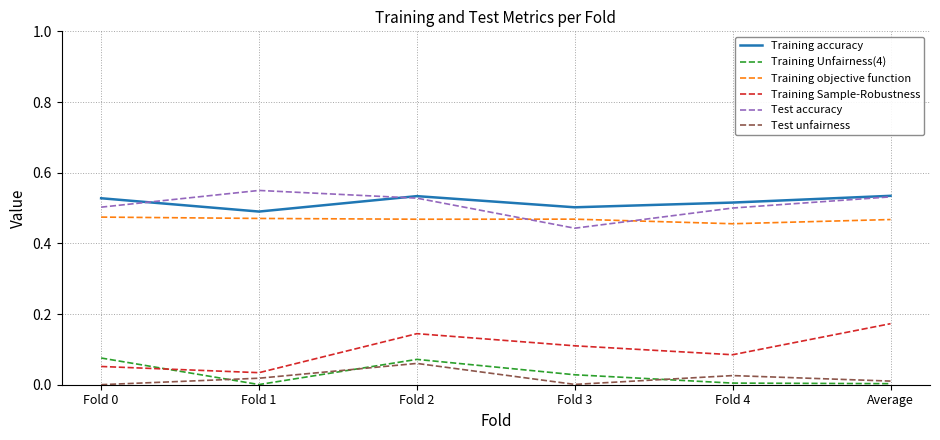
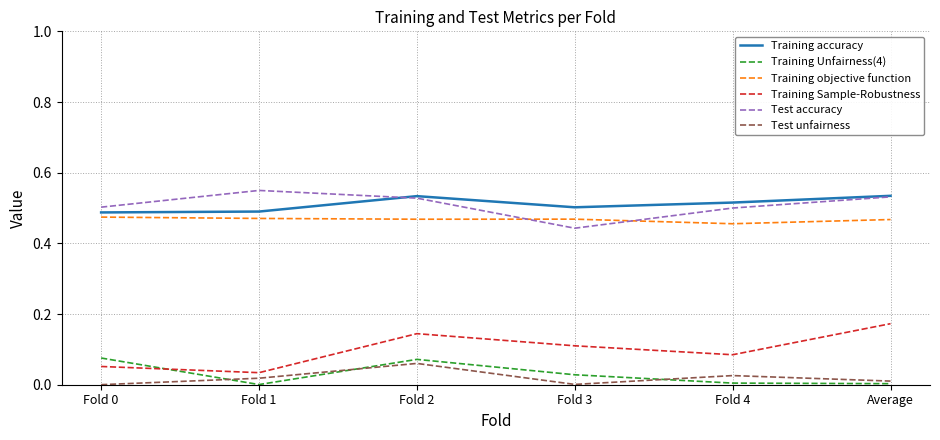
Training accuracy, Fold 0: 0.53 -> 0.49
